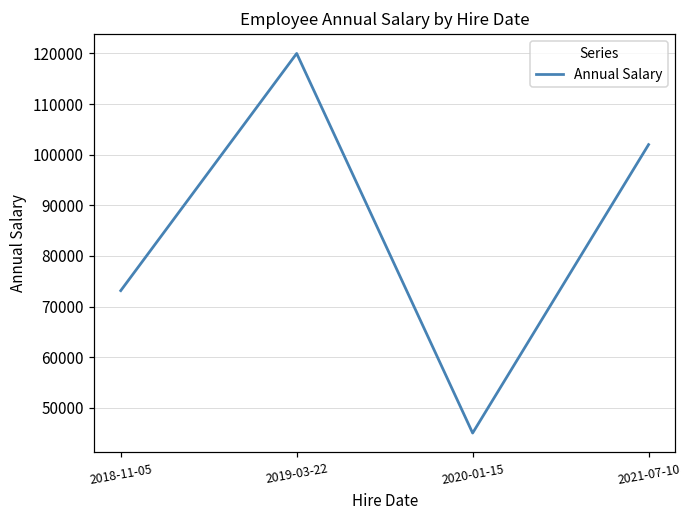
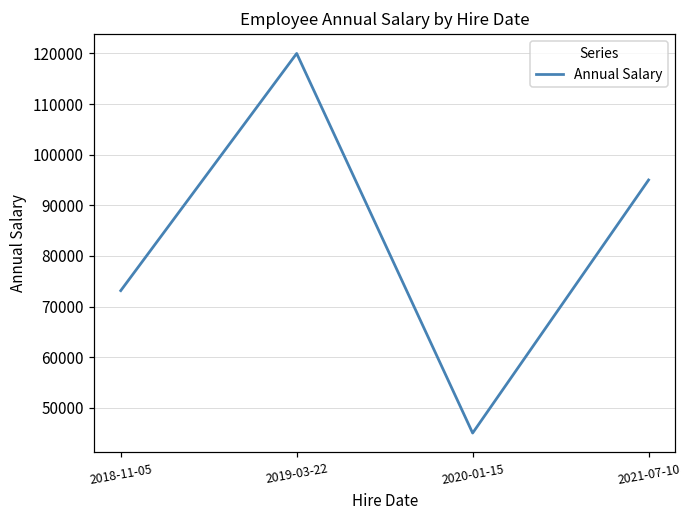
2021-07-10: 102000 -> 95000
